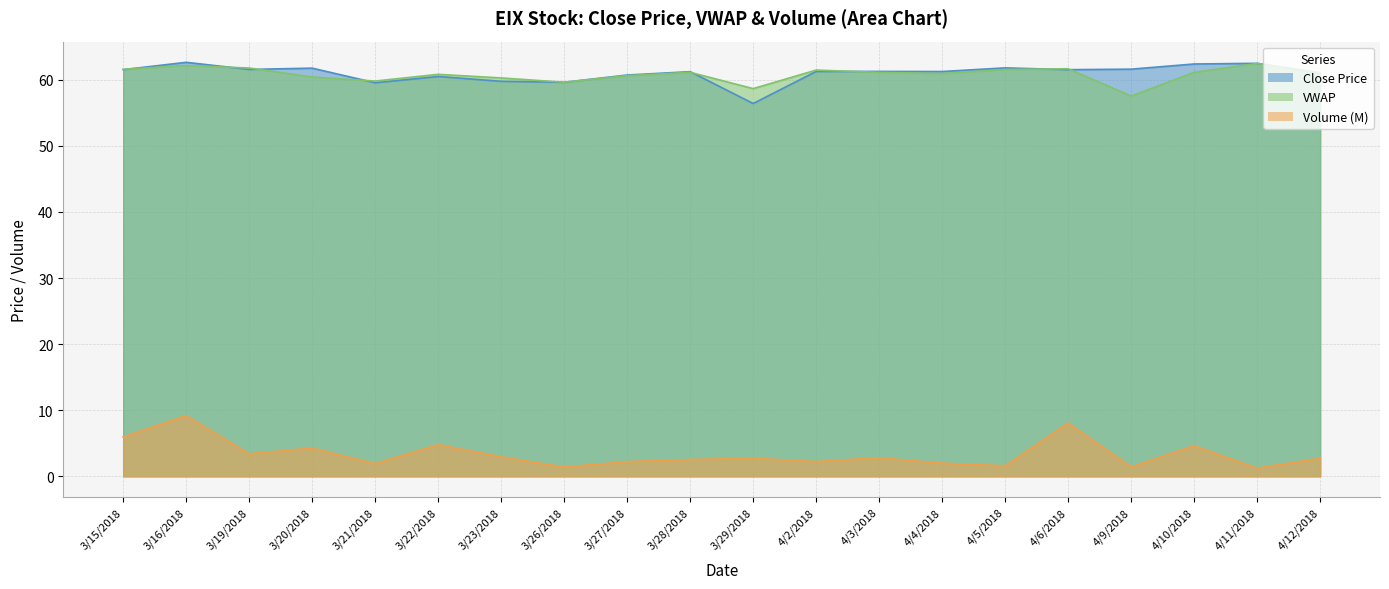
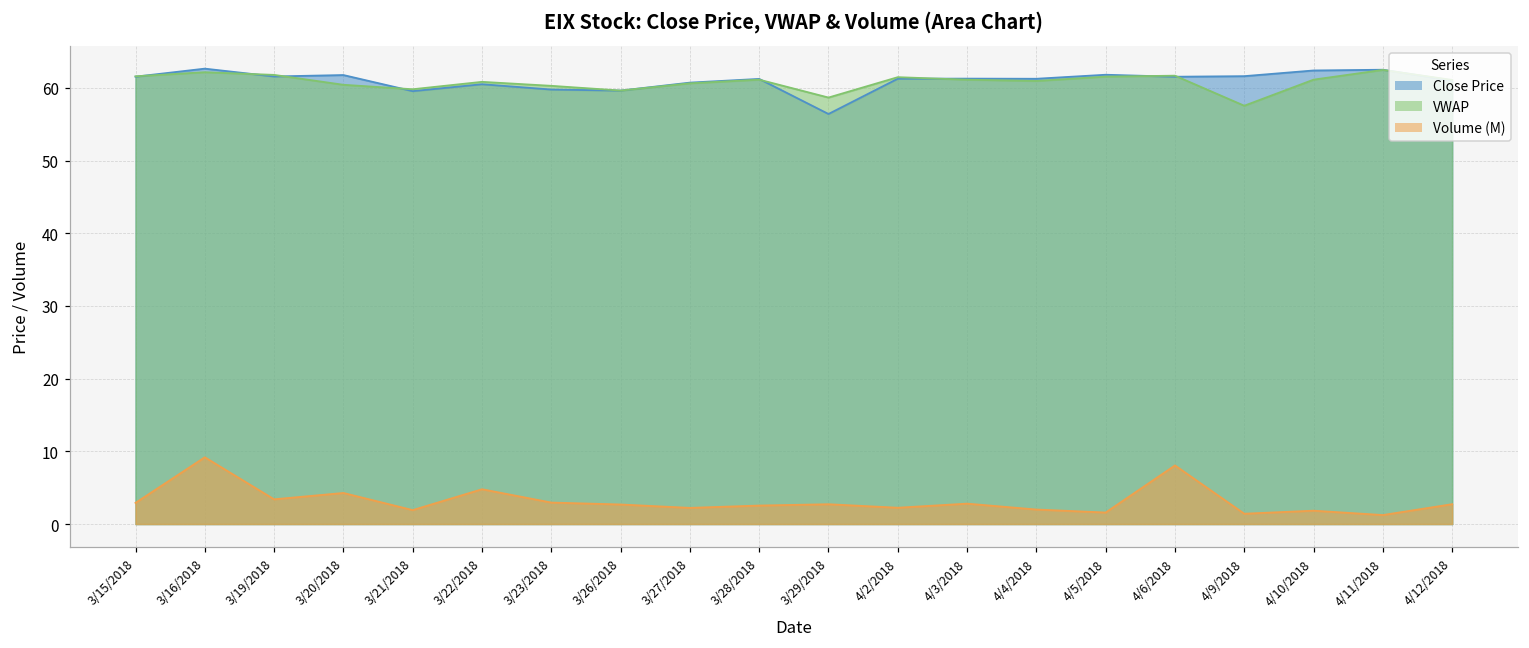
Volume (M), 3/15/2018: 6 -> 3
Volume (M), 3/26/2018: 1 -> 3
Volume (M), 4/10/2018: 5 -> 2
